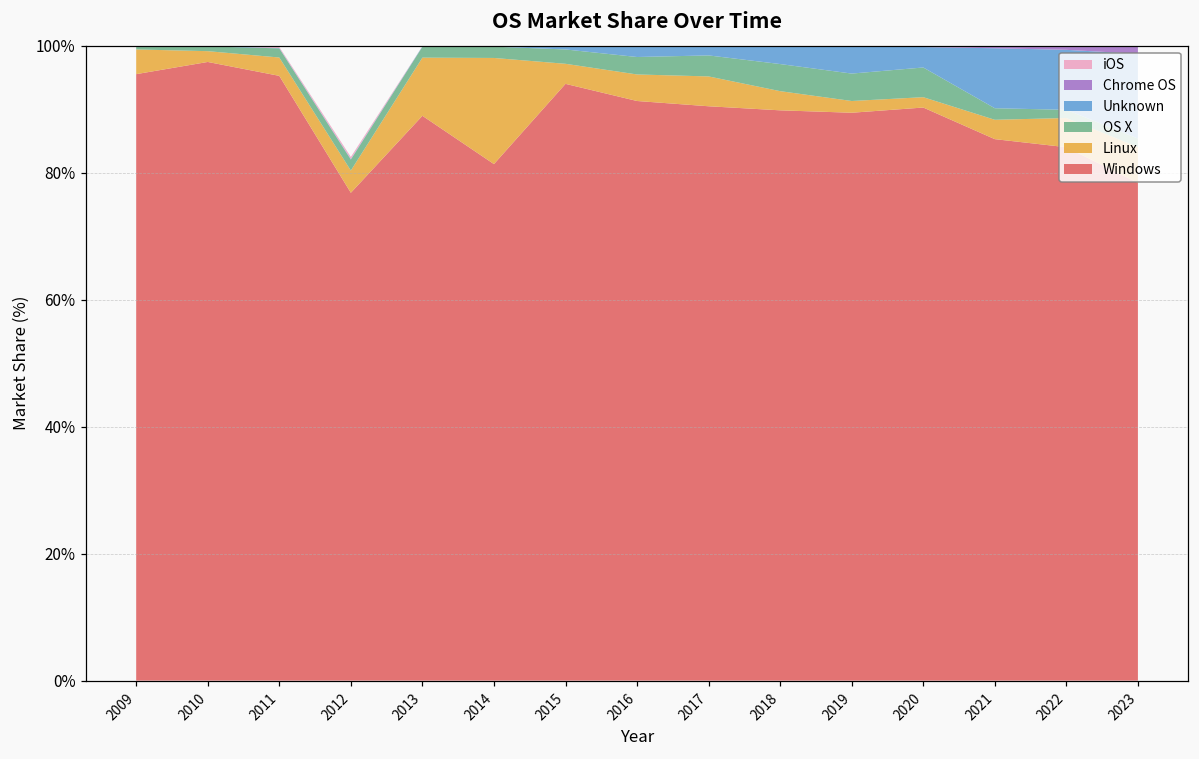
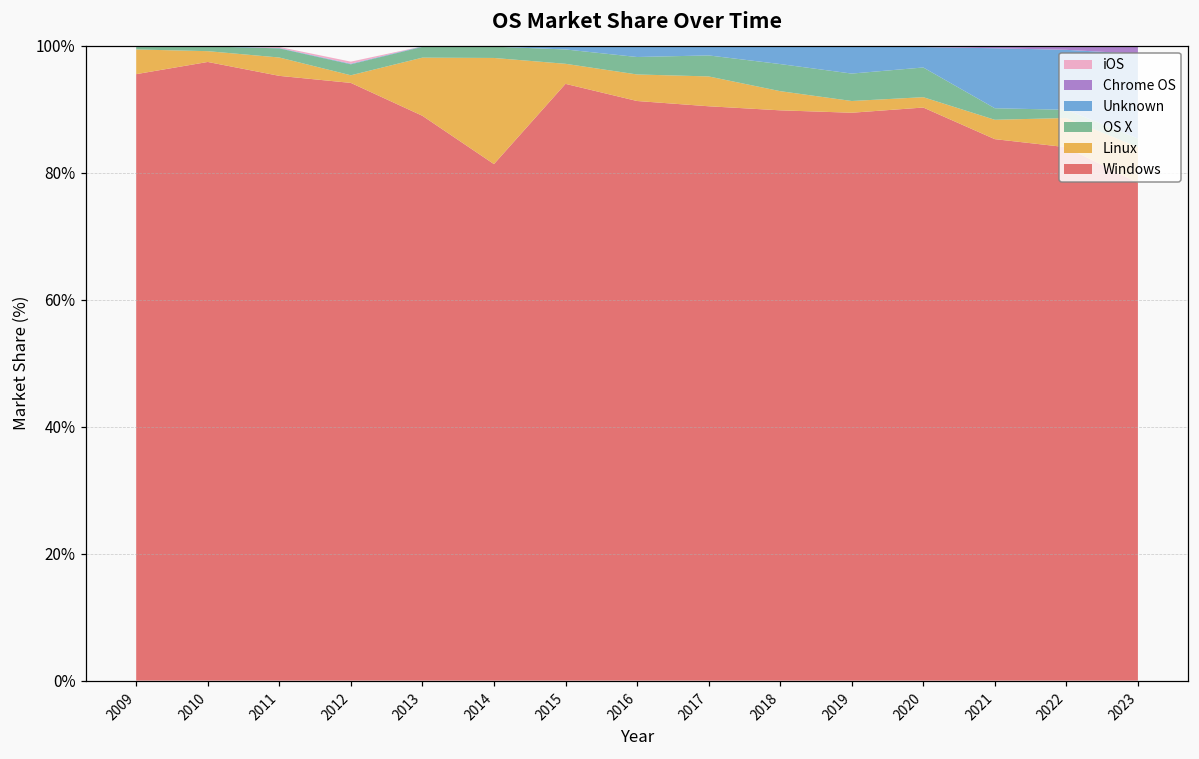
Windows, 2012: 77% -> 94%
Linux, 2012: 4% -> 1%
